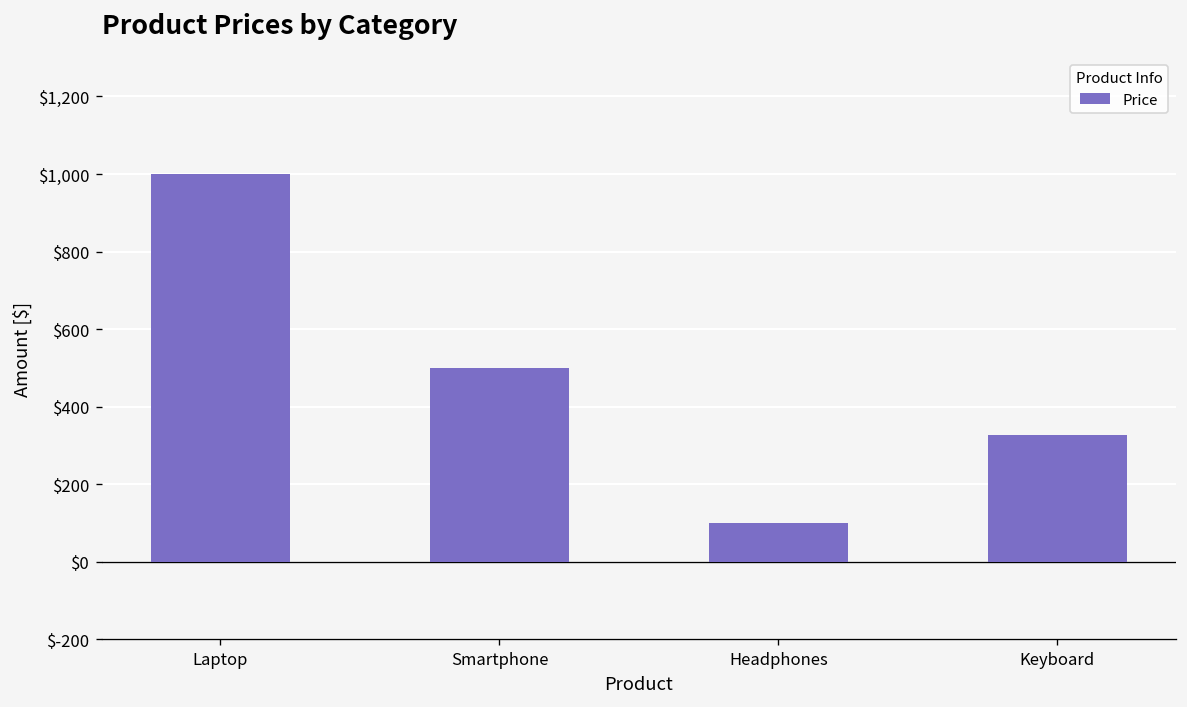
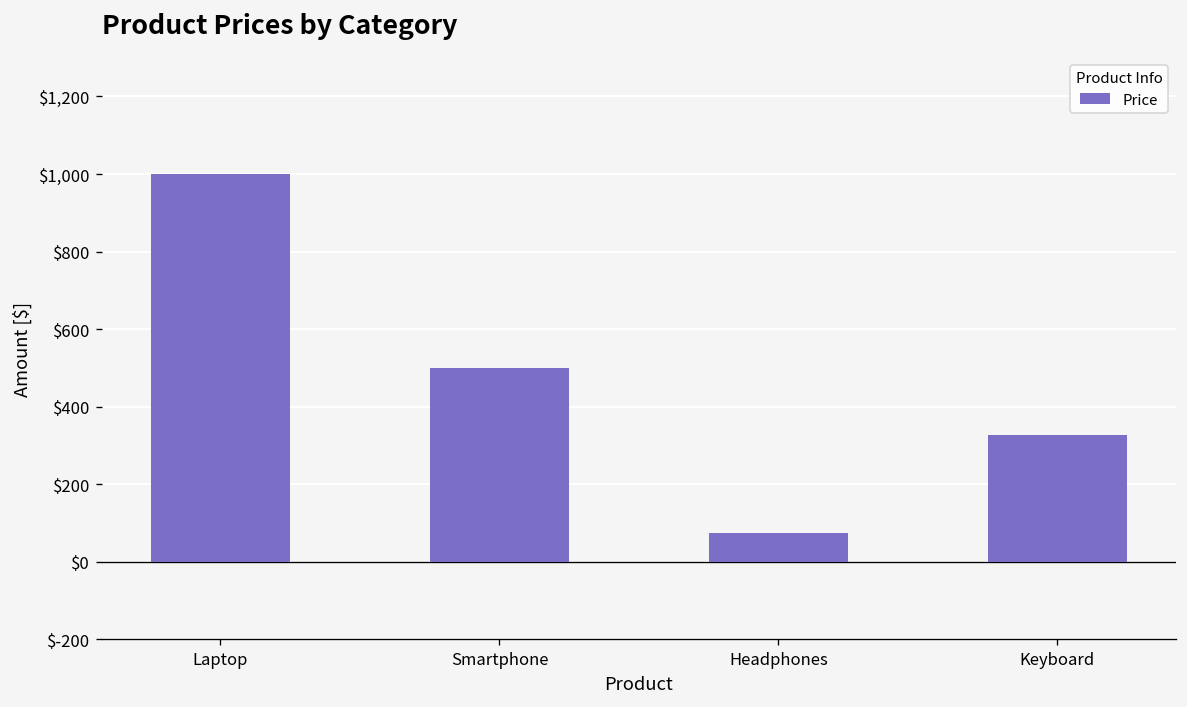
Headphones: $100 -> $70
